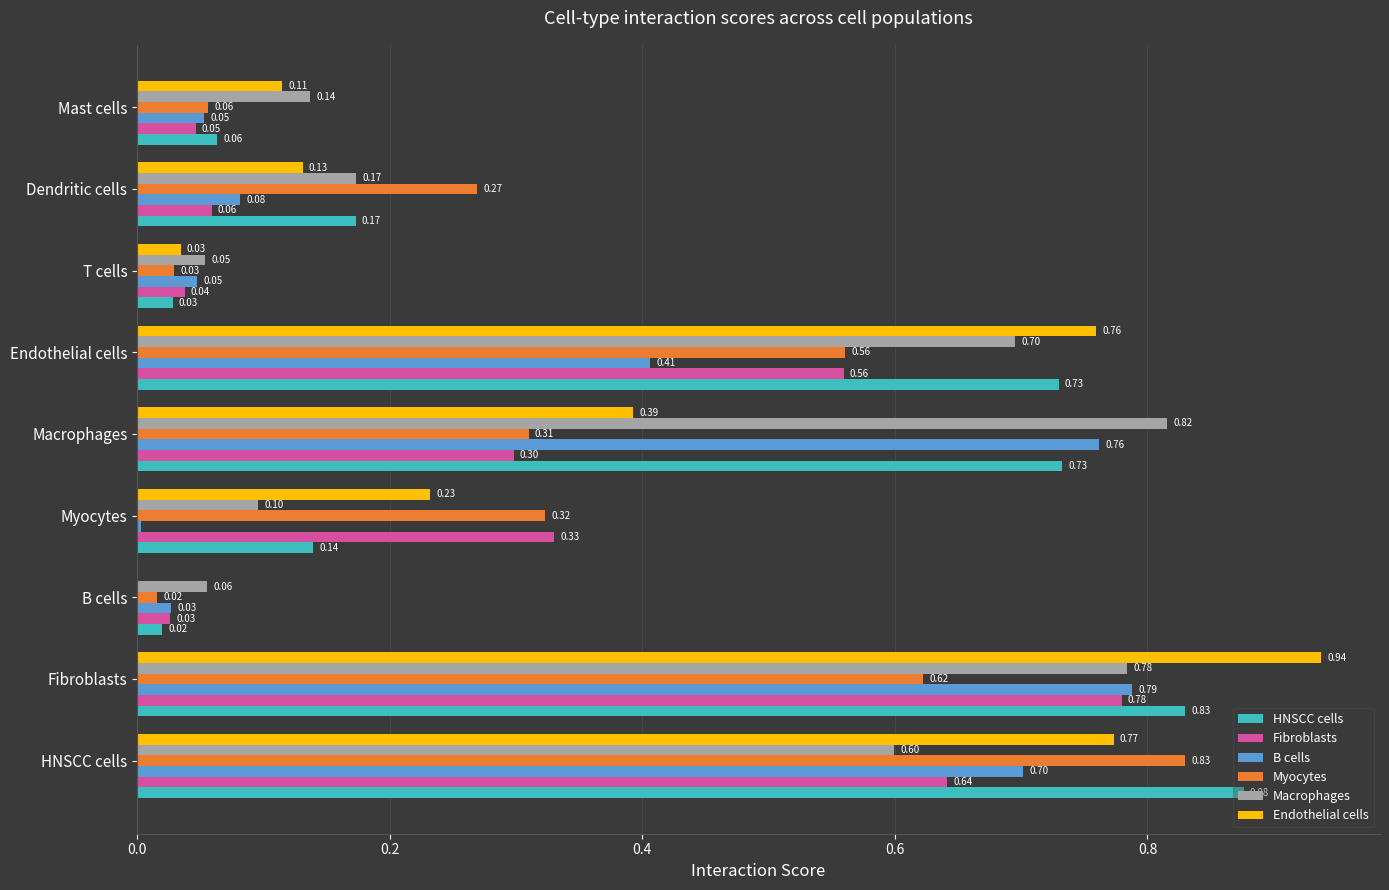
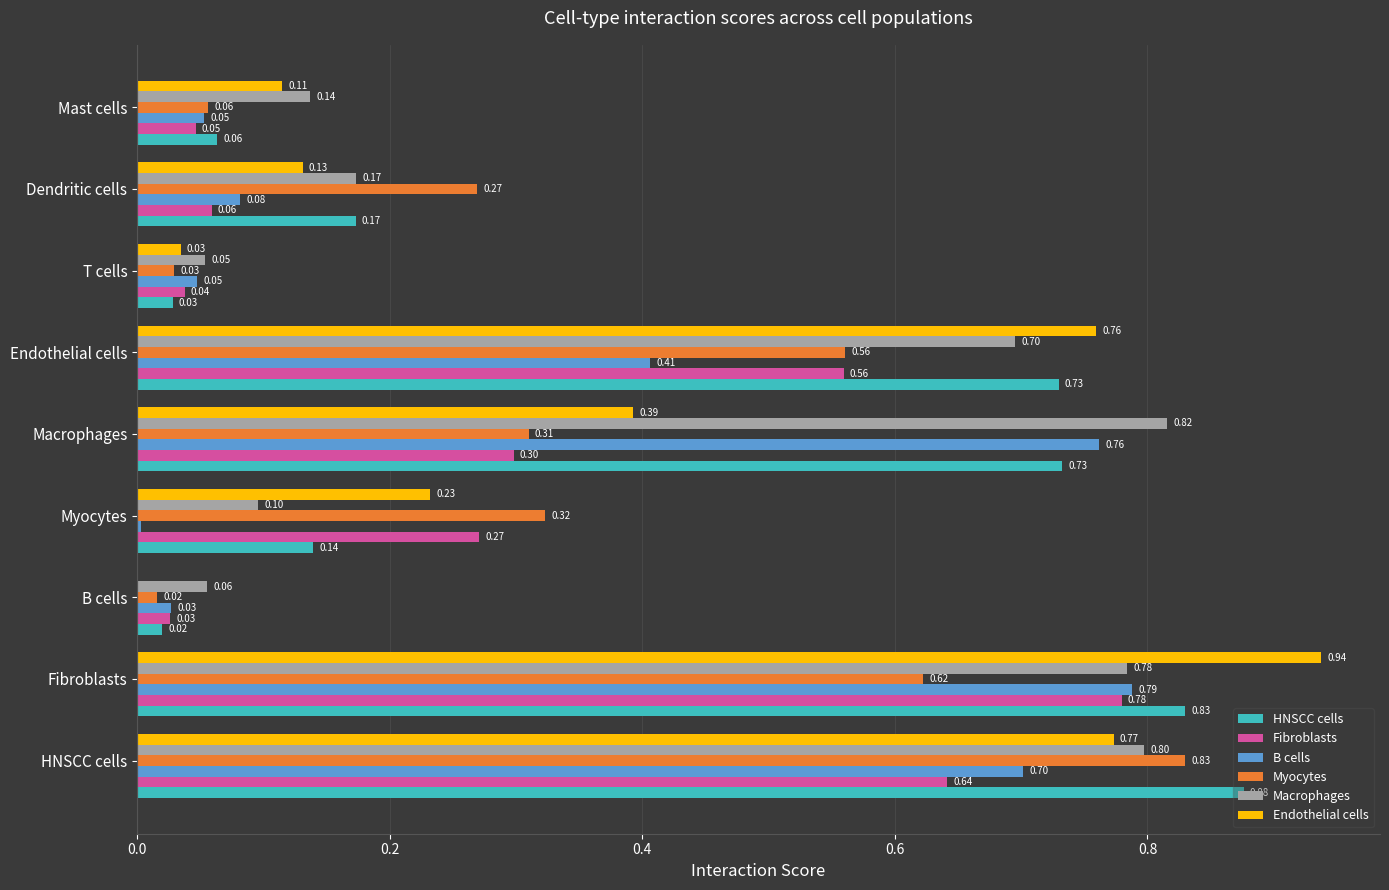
Fibroblasts, Myocytes: 0.33 -> 0.27
Macrophages, HNSCC cells: 0.60 -> 0.80
